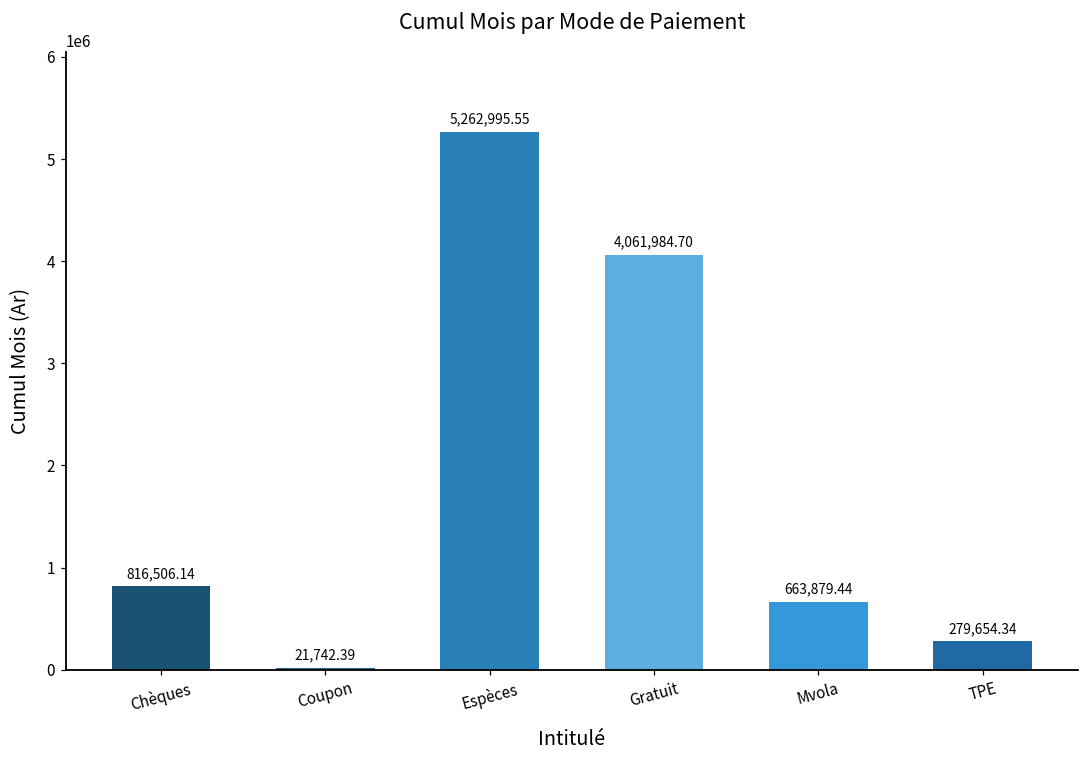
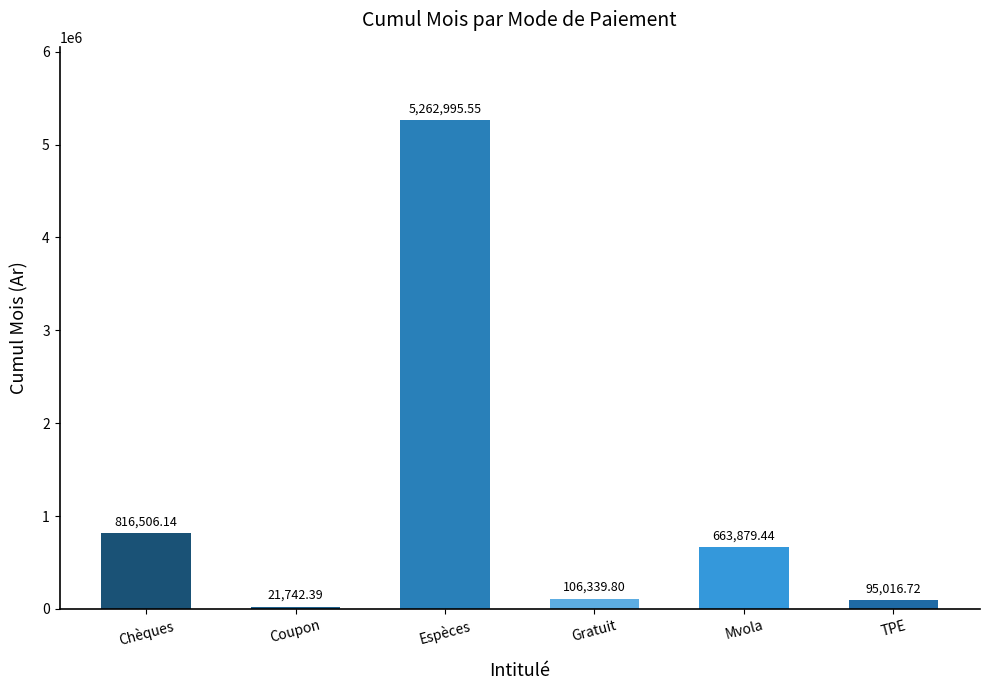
Gratuit: 4,061,984.70 -> 106,339.80
TPE: 279,654.34 -> 95,016.72
